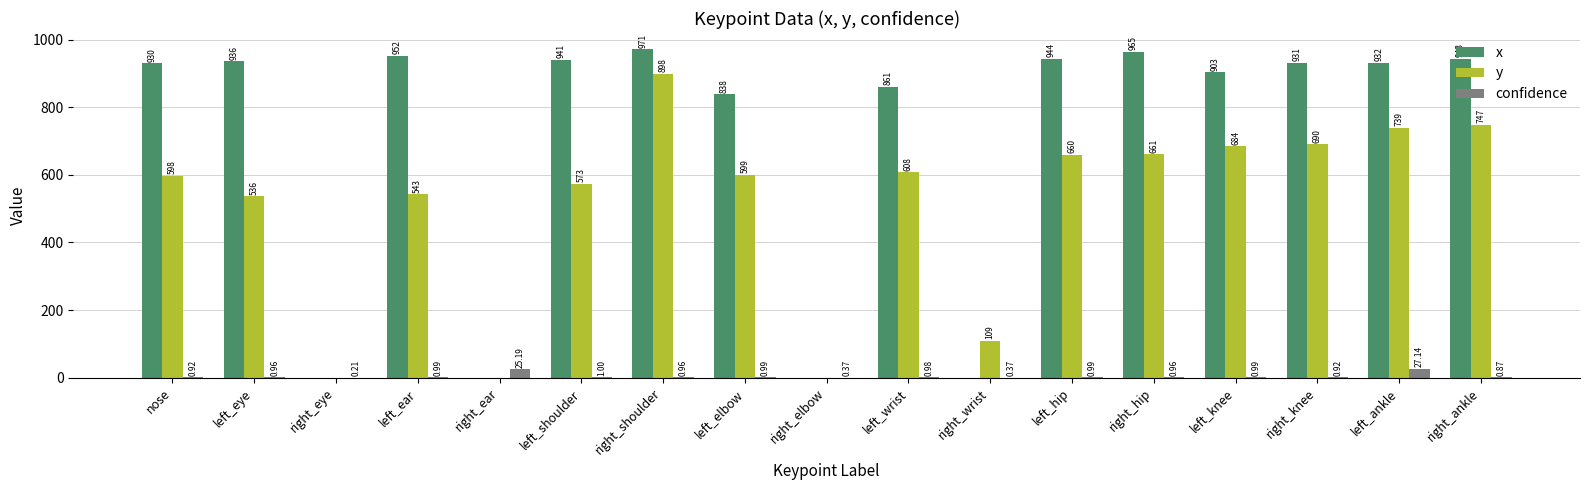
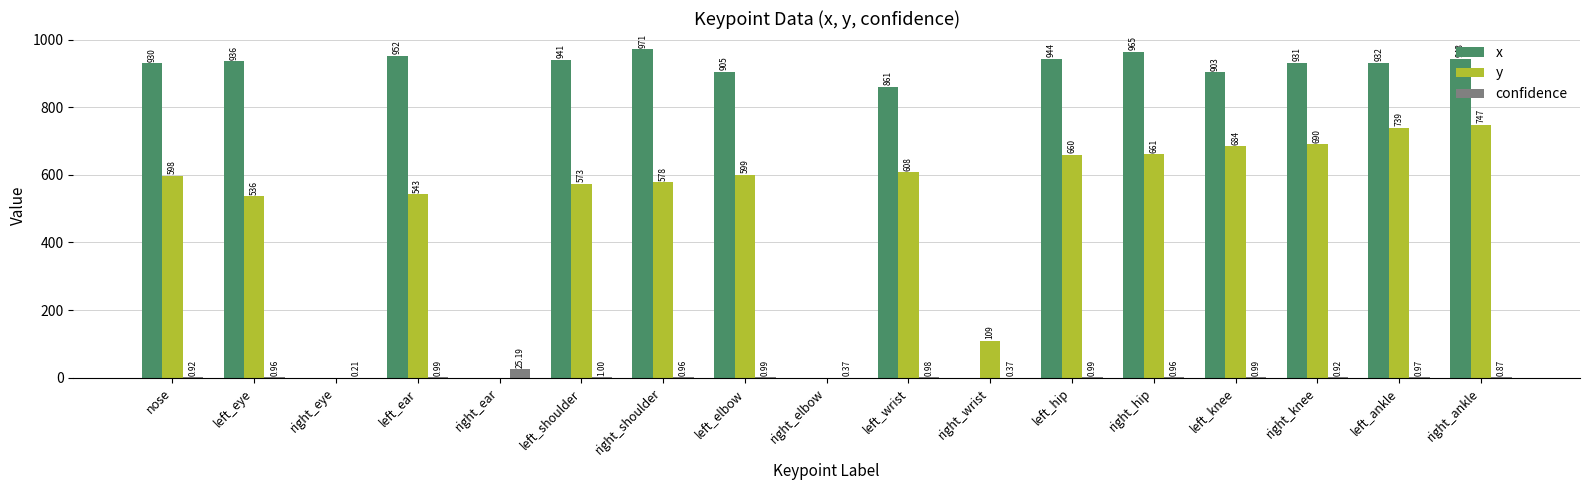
y, right_shoulder: 898 -> 578
x, left_elbow: 838 -> 905
confidence, left_ankle: 27.14 -> 0.97
